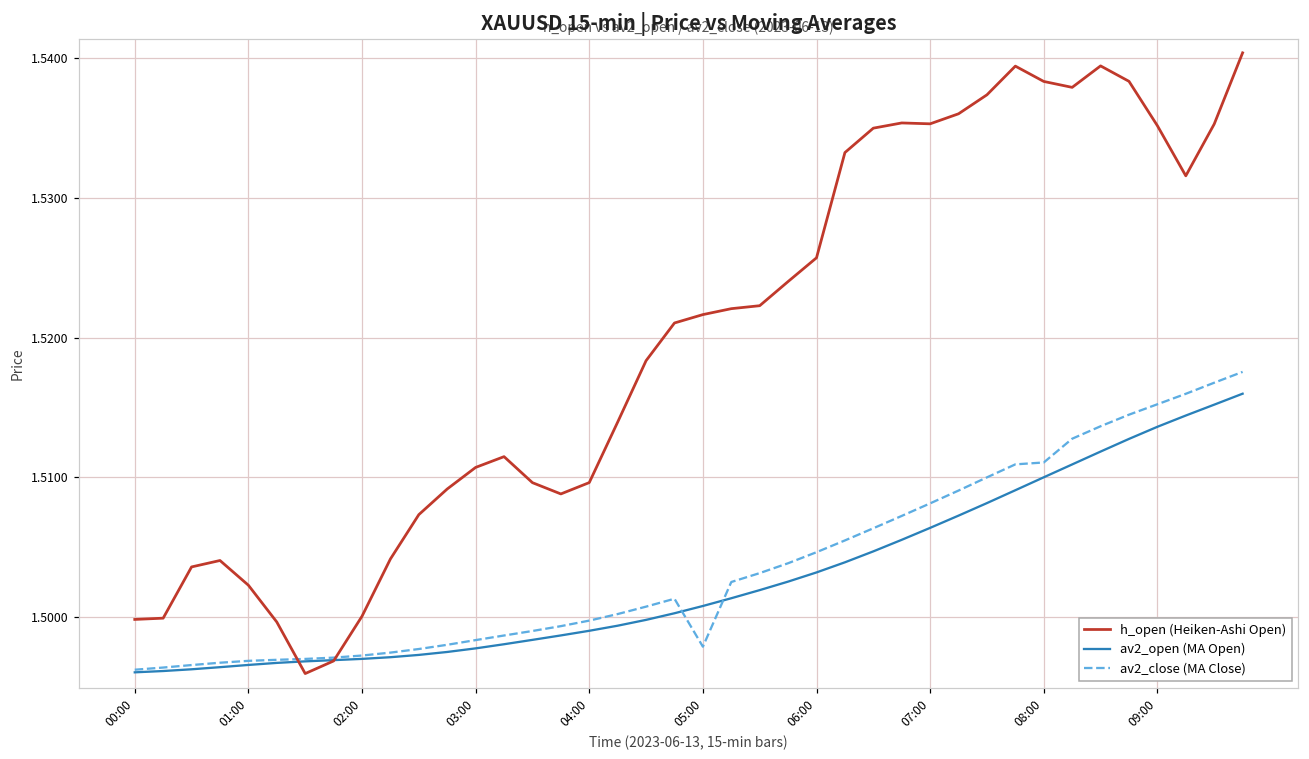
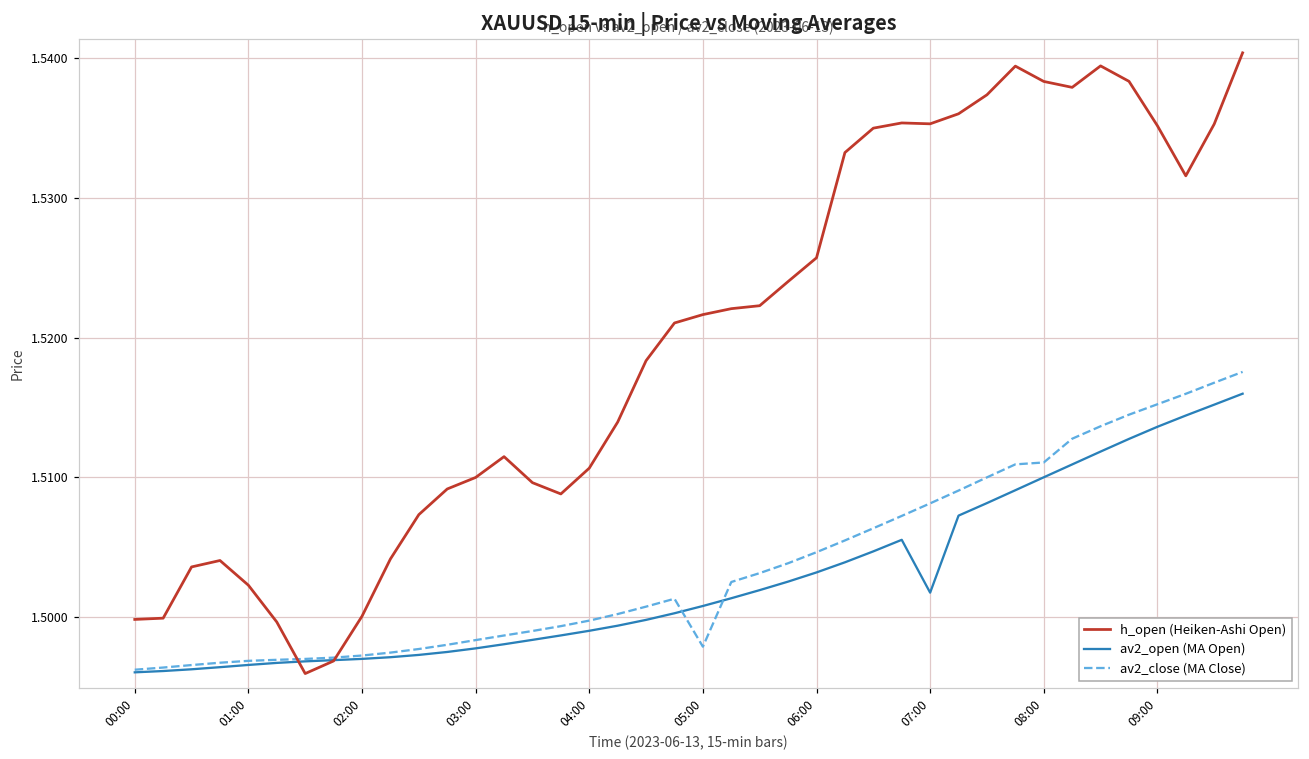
h_open (Heiken-Ashi Open), 03:00: 1.5107 -> 1.5100
h_open (Heiken-Ashi Open), 04:00: 1.5096 -> 1.5107
av2_open (MA Open), 07:00: 1.5064 -> 1.5017
